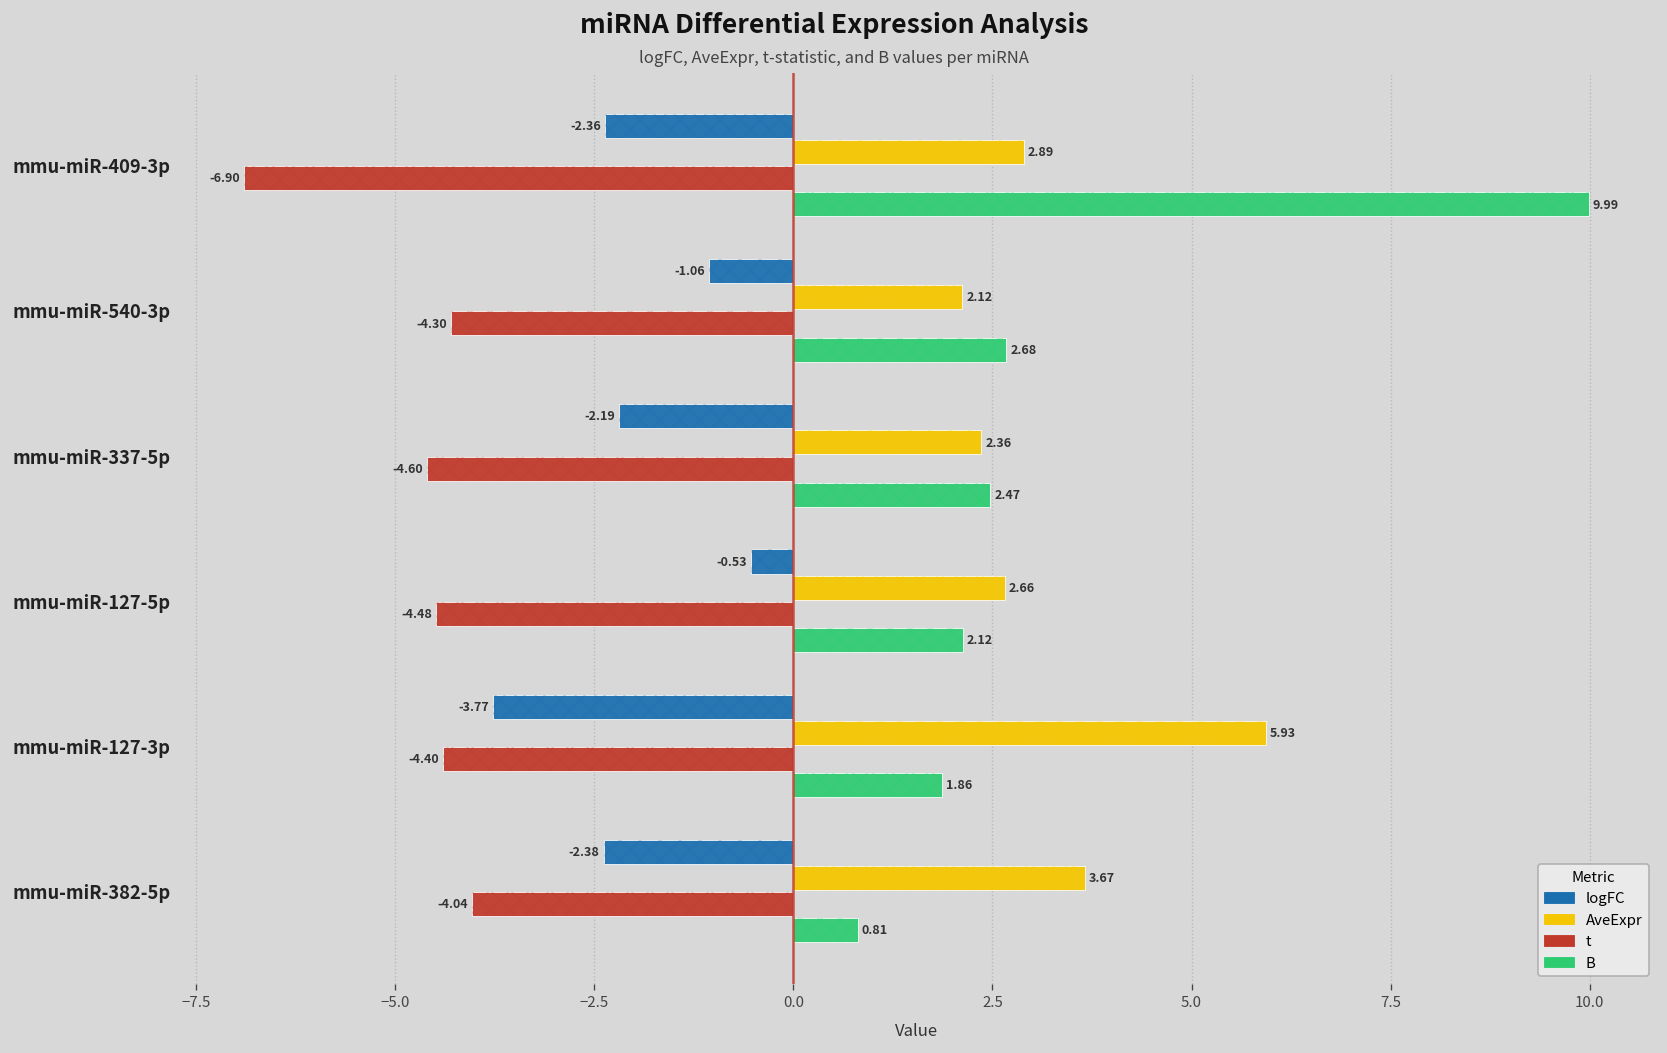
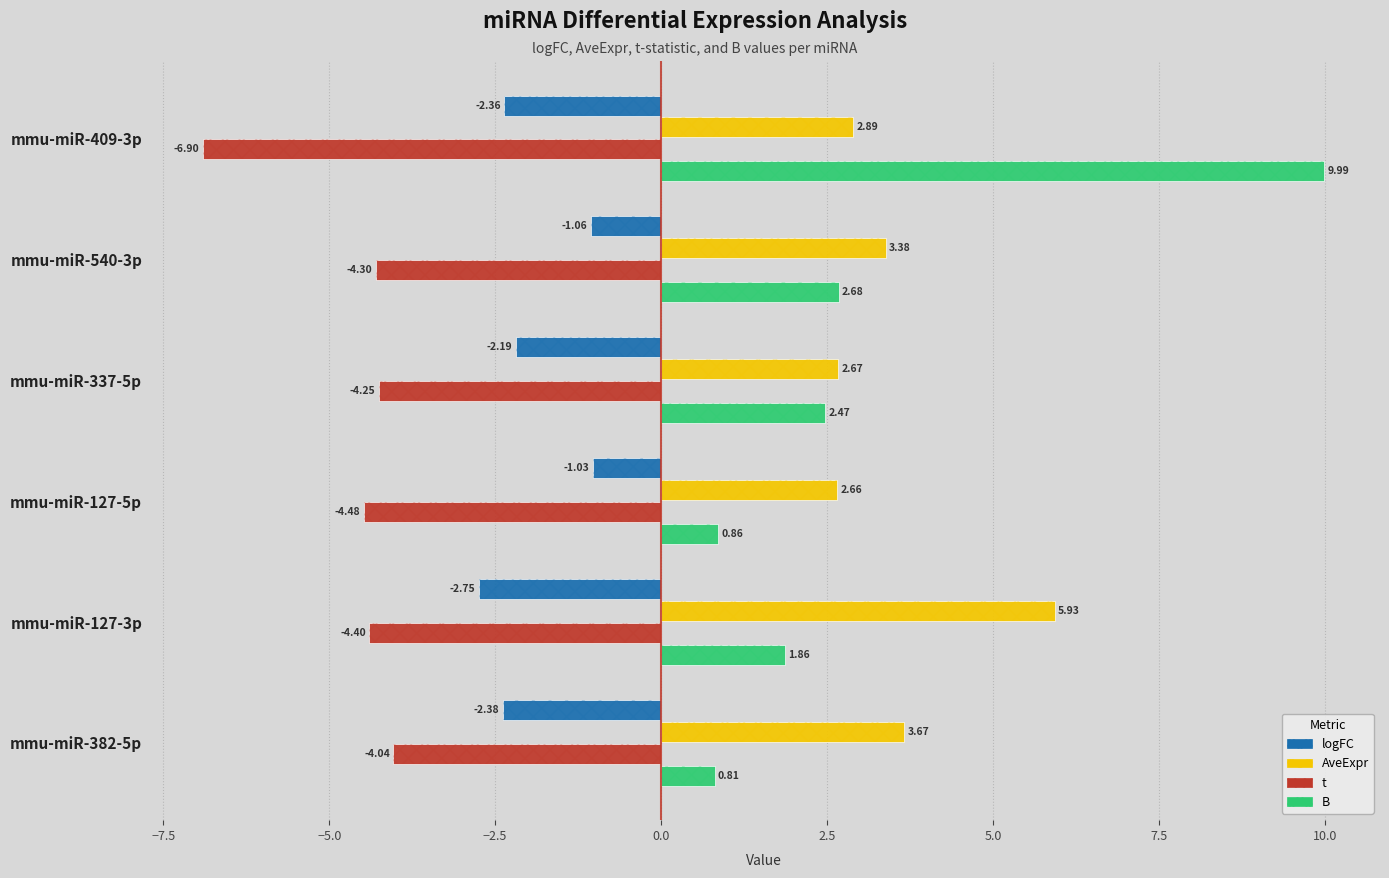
AveExpr, mmu-miR-540-3p: 2.12 -> 3.38
AveExpr, mmu-miR-337-5p: 2.36 -> 2.67
t, mmu-miR-337-5p: -4.60 -> -4.25
logFC, mmu-miR-127-5p: -0.53 -> -1.03
B, mmu-miR-127-5p: 2.12 -> 0.86
logFC, mmu-miR-127-3p: -3.77 -> -2.75
